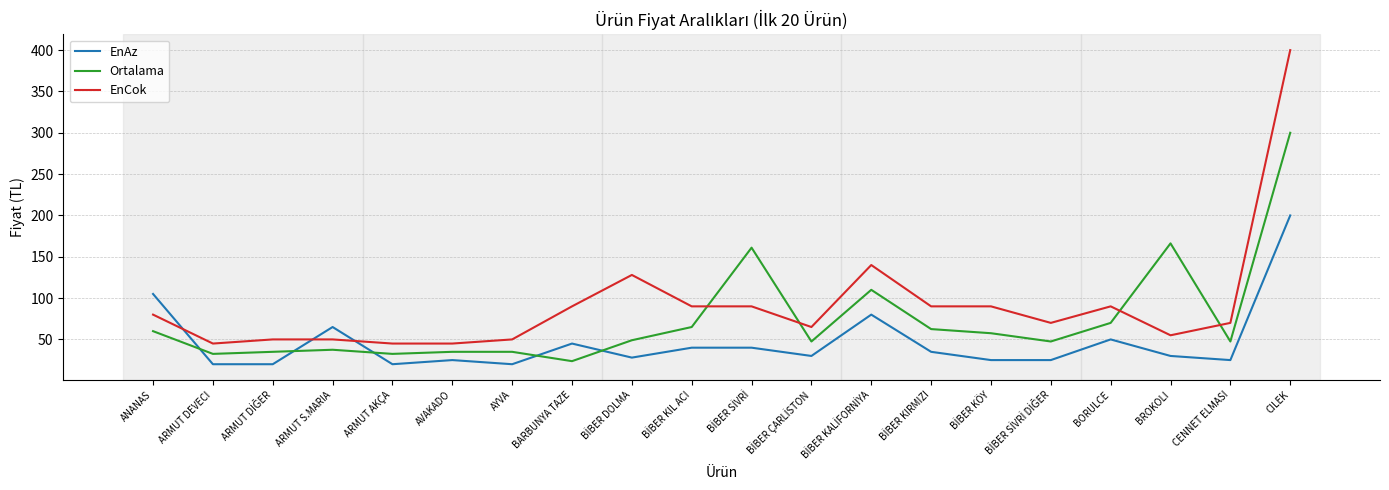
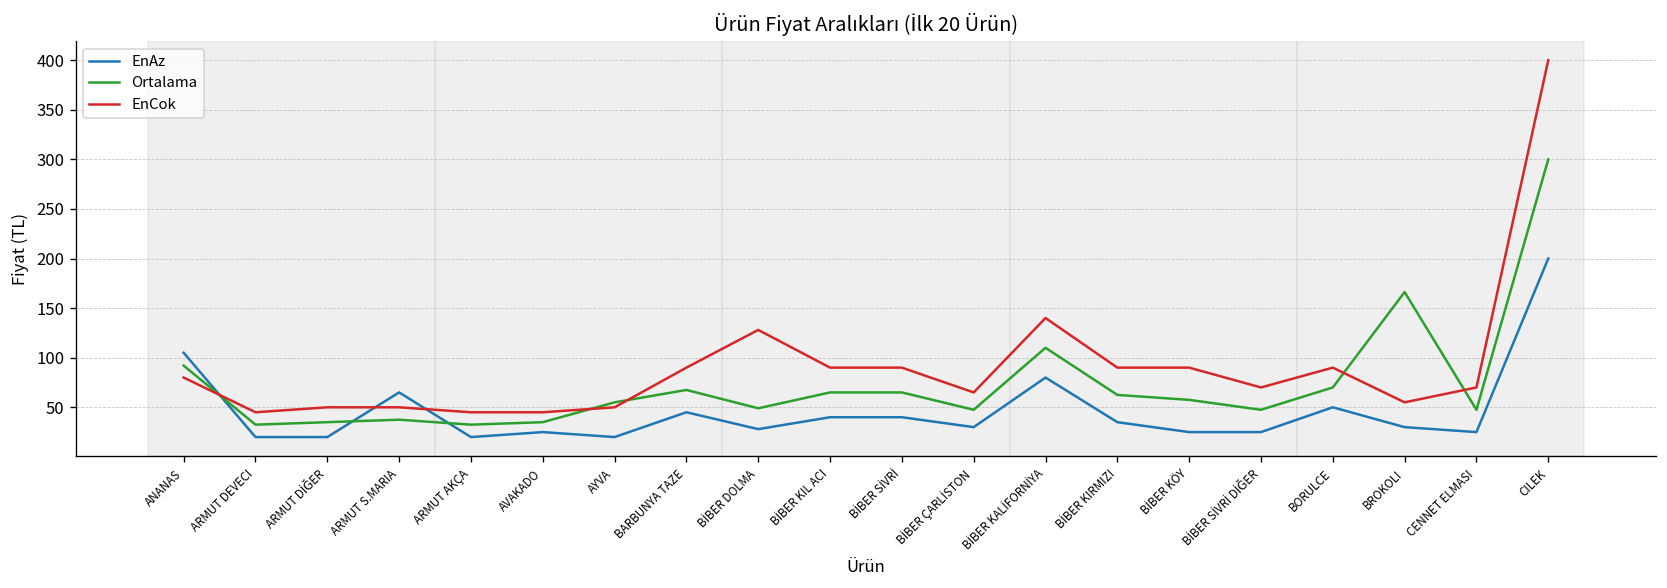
Ortalama, ANANAS: 60 -> 90
Ortalama, AYVA: 40 -> 60
Ortalama, BARBUNYA TAZE: 20 -> 70
Ortalama, BİBER SİVRİ: 160 -> 70
